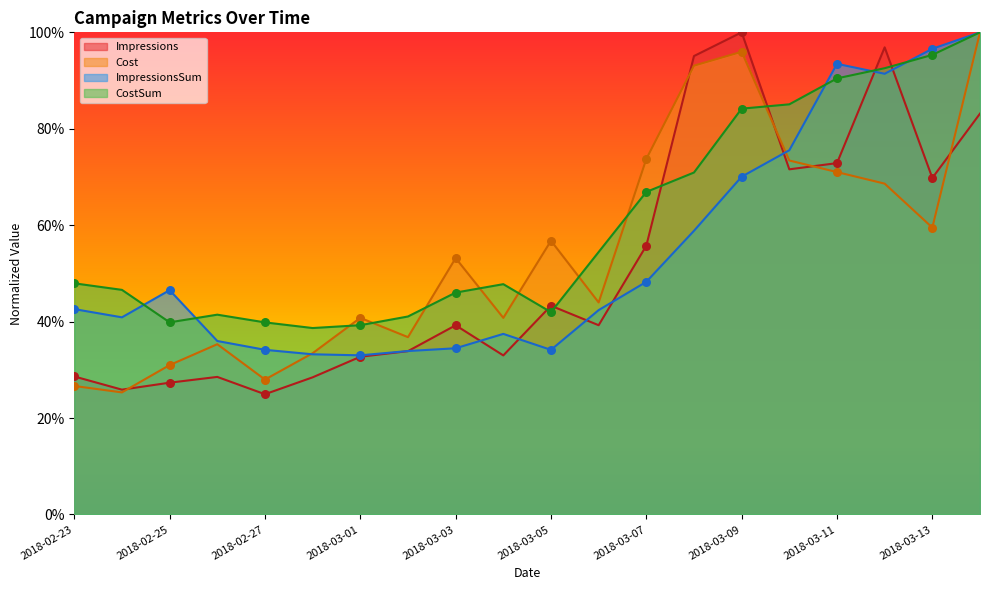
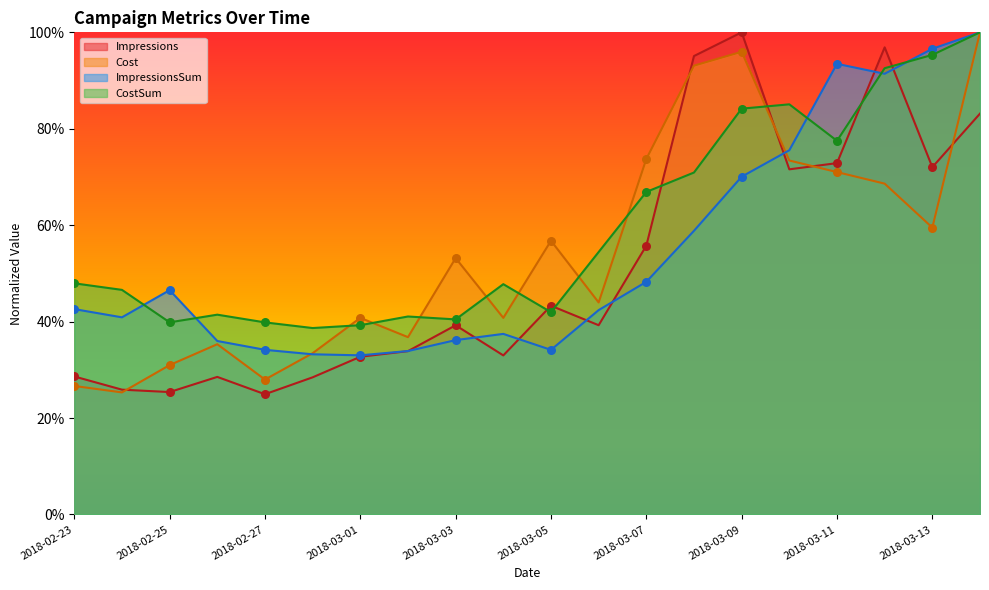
Impressions, 2018-02-25: 27% -> 25%
ImpressionsSum, 2018-03-03: 34% -> 36%
CostSum, 2018-03-03: 46% -> 40%
CostSum, 2018-03-11: 90% -> 78%
Impressions, 2018-03-13: 70% -> 72%
